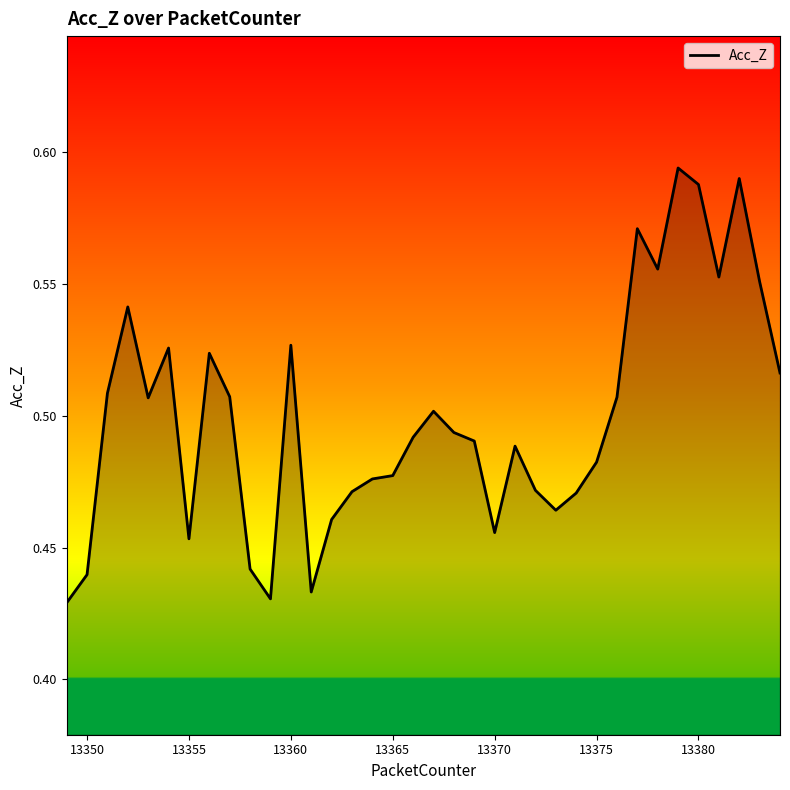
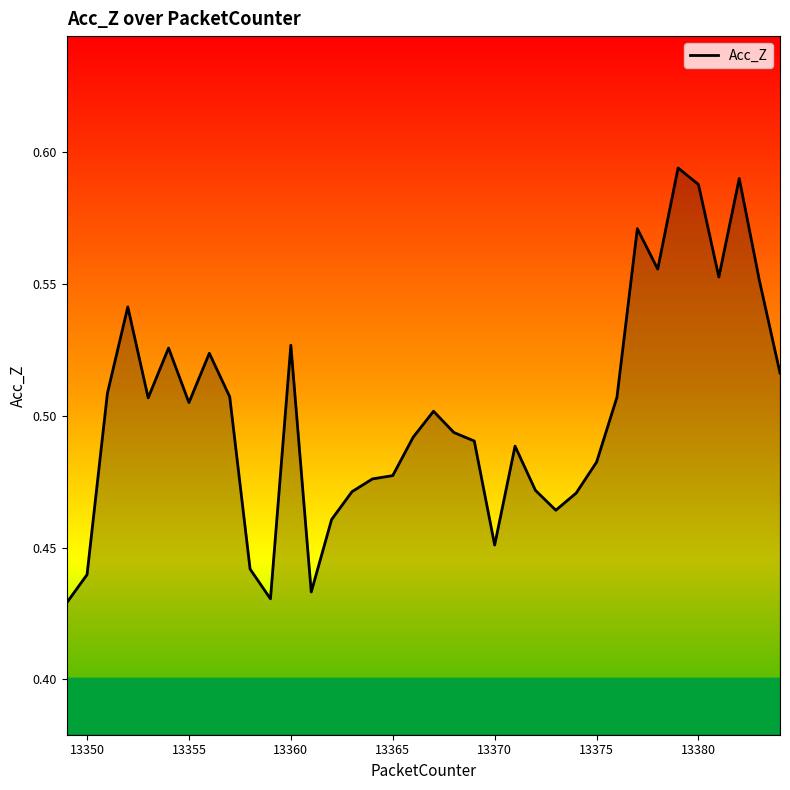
13355: 0.453 -> 0.505
13370: 0.456 -> 0.451
